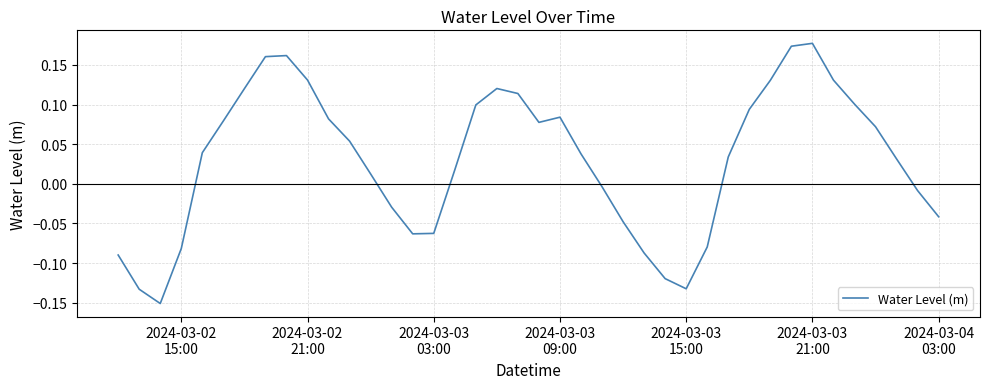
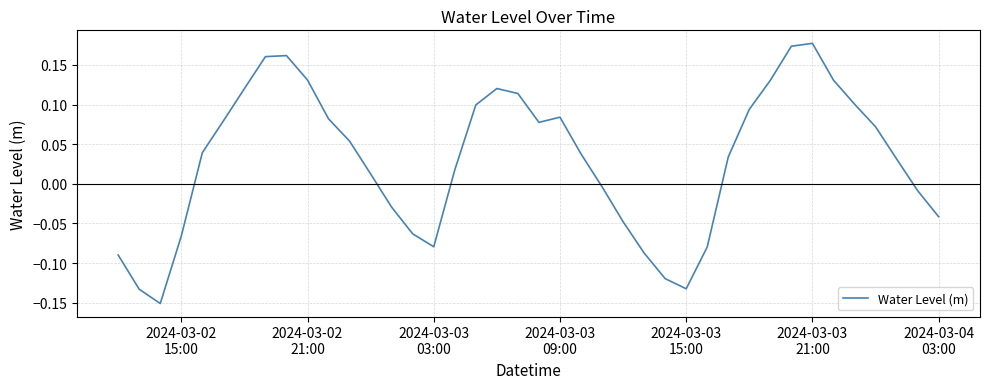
2024-03-02 15:00: -0.08 -> -0.07
2024-03-03 03:00: -0.06 -> -0.08
